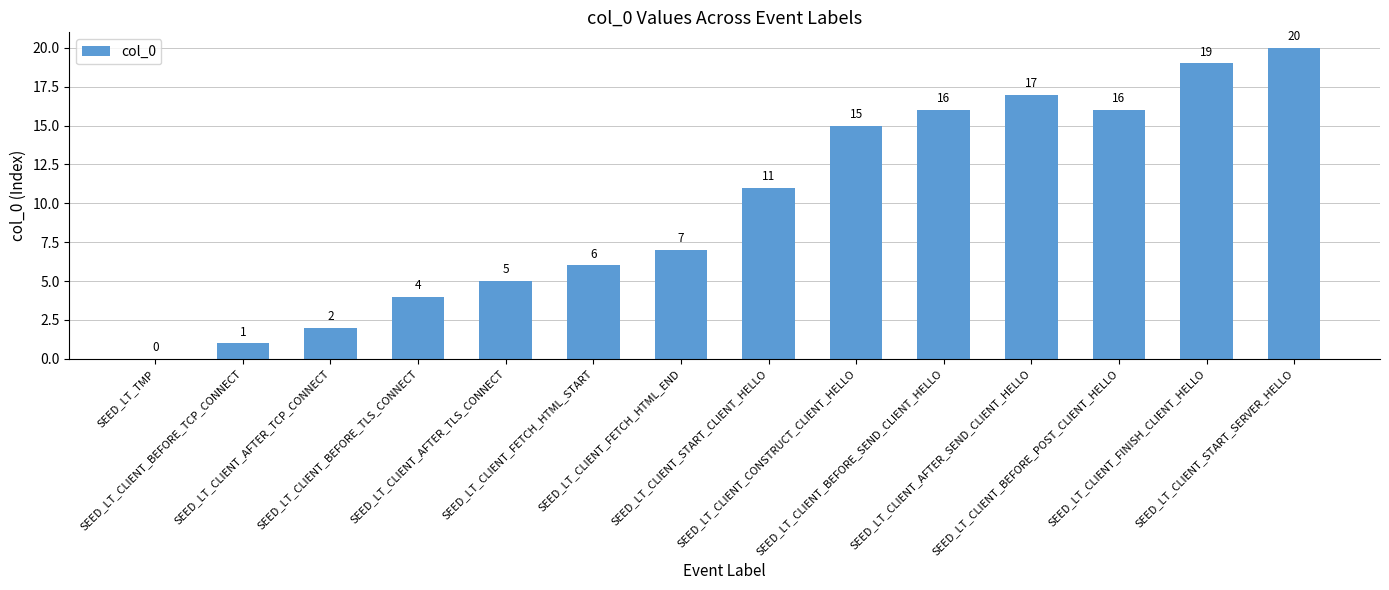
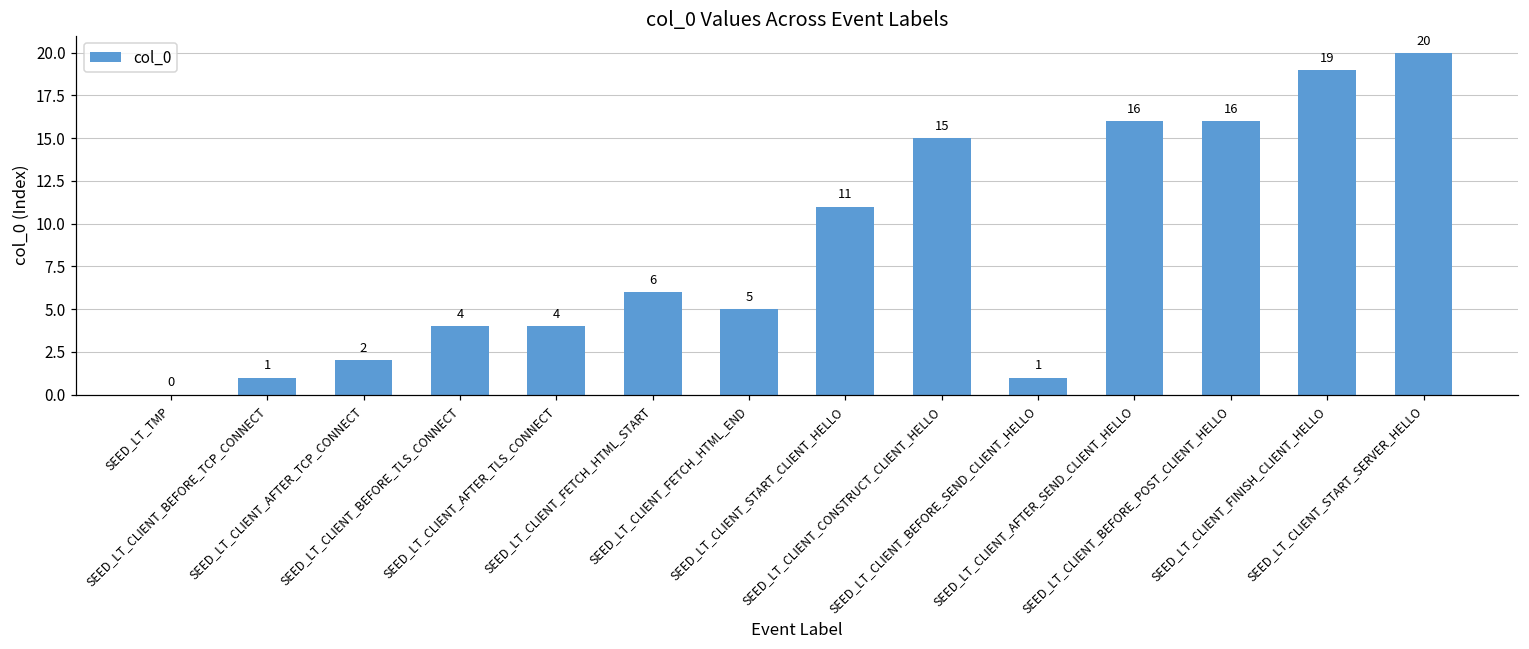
SEED_LT_CLIENT_AFTER_TLS_CONNECT: 5 -> 4
SEED_LT_CLIENT_FETCH_HTML_END: 7 -> 5
SEED_LT_CLIENT_BEFORE_SEND_CLIENT_HELLO: 16 -> 1
SEED_LT_CLIENT_AFTER_SEND_CLIENT_HELLO: 17 -> 16
